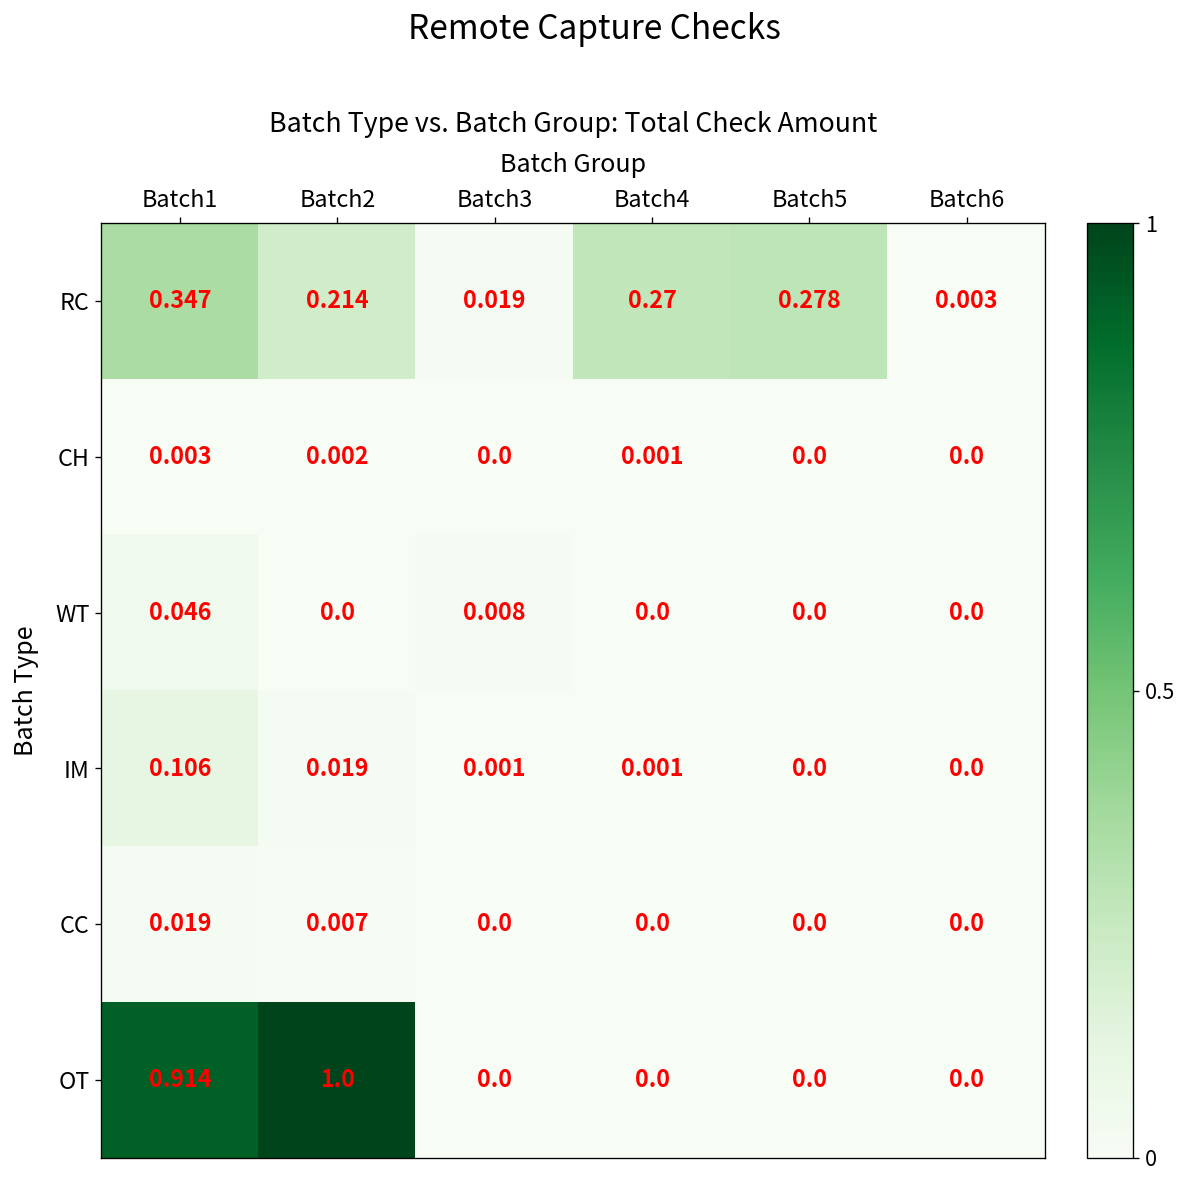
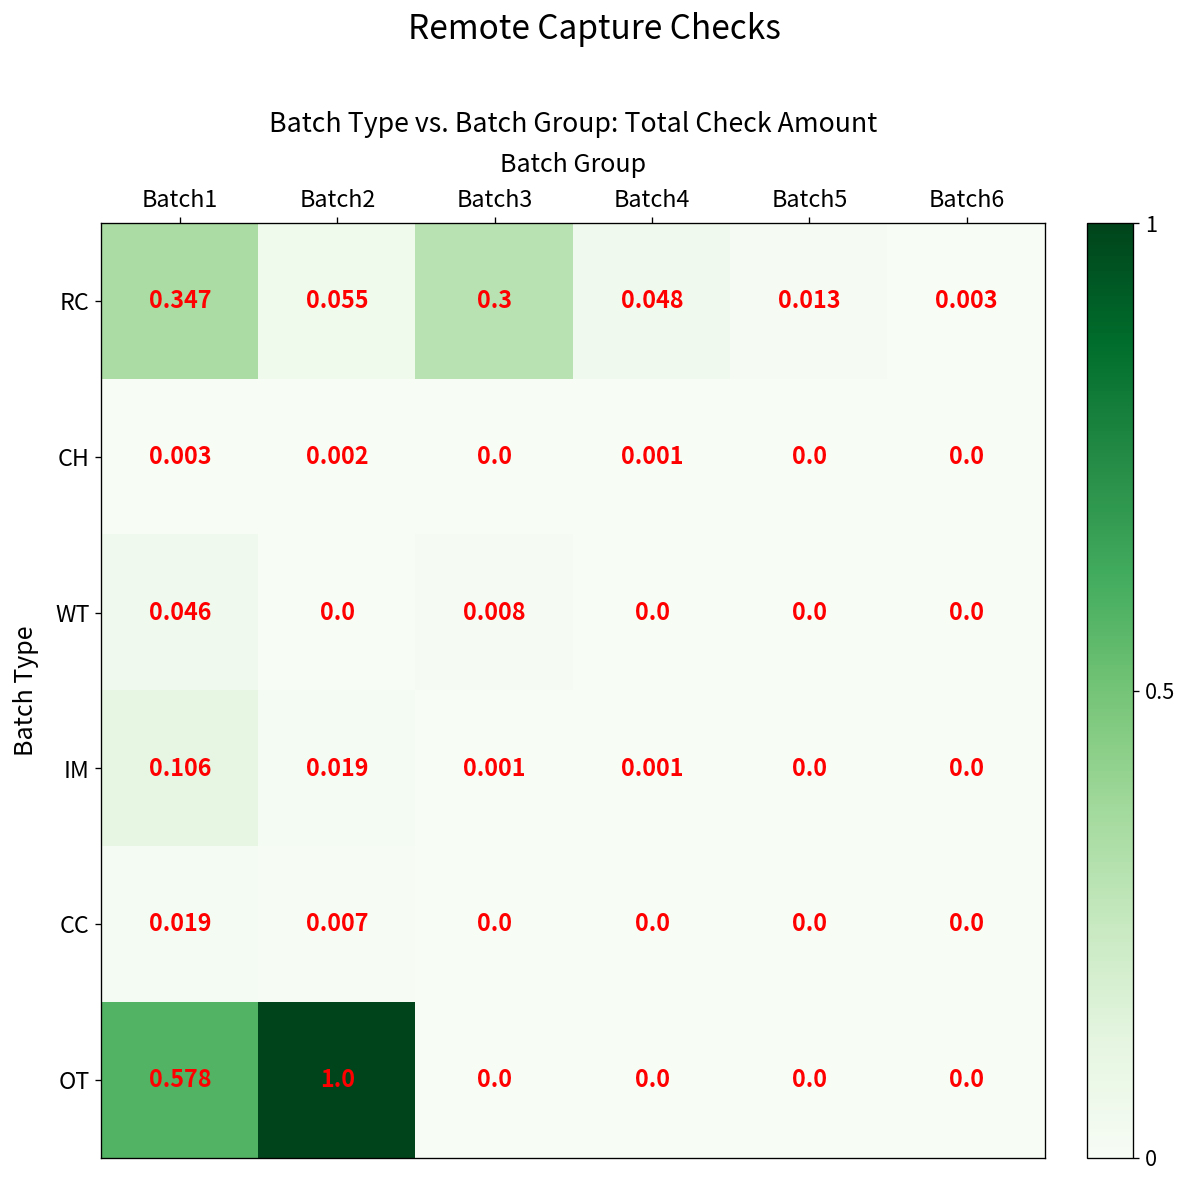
RC, Batch2: 0.214 -> 0.055
RC, Batch3: 0.019 -> 0.3
RC, Batch4: 0.27 -> 0.048
RC, Batch5: 0.278 -> 0.013
OT, Batch1: 0.914 -> 0.578
